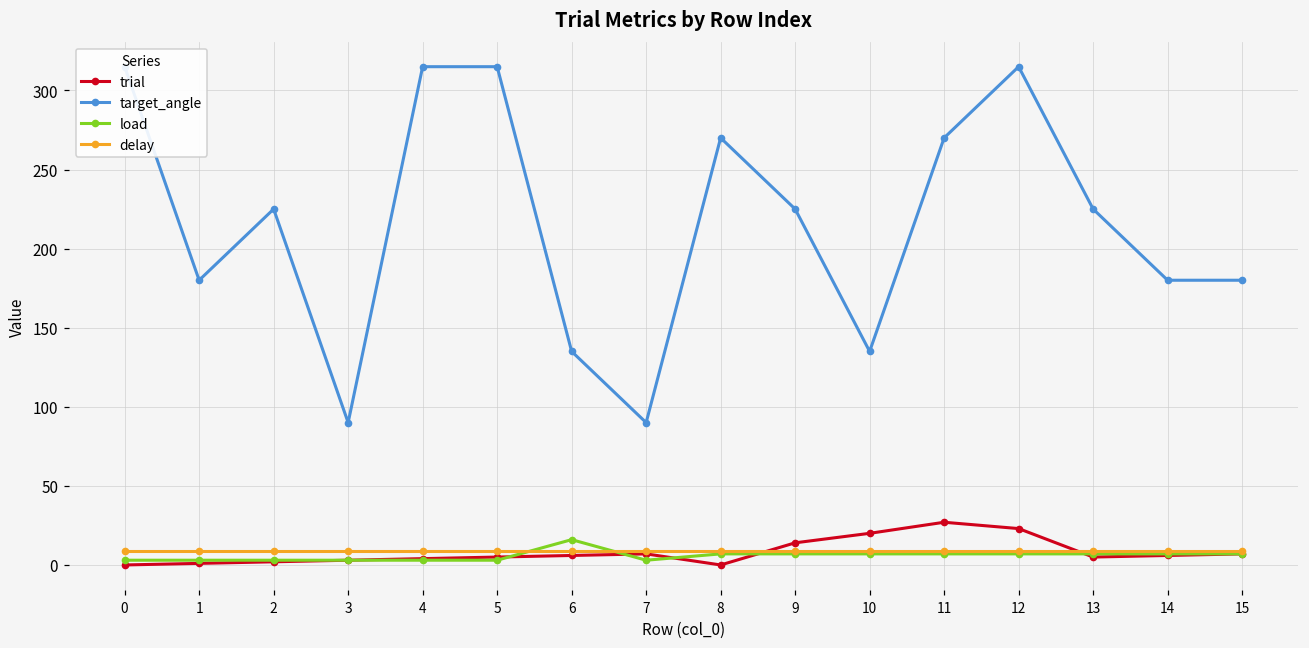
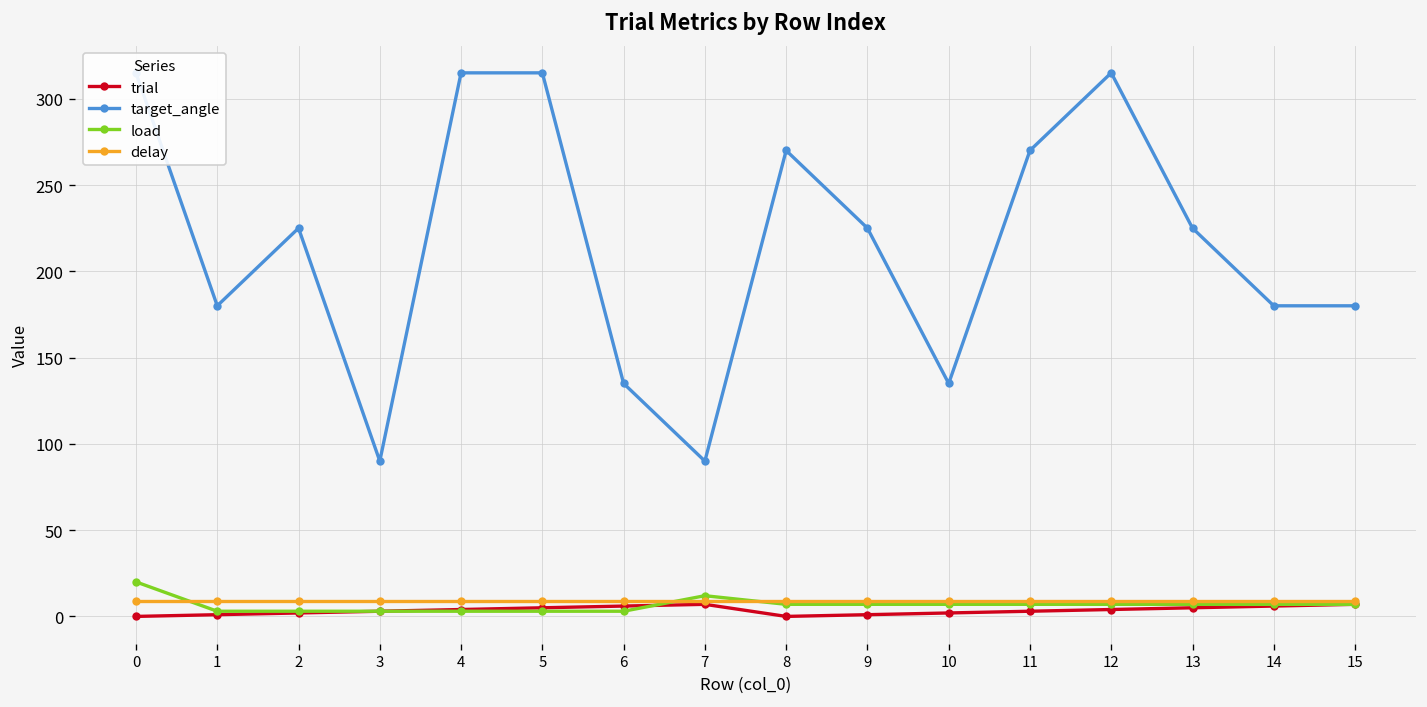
load, 0: 3 -> 20
load, 6: 16 -> 3
load, 7: 3 -> 12
trial, 9: 14 -> 1
trial, 10: 20 -> 2
trial, 11: 27 -> 3
trial, 12: 23 -> 4
